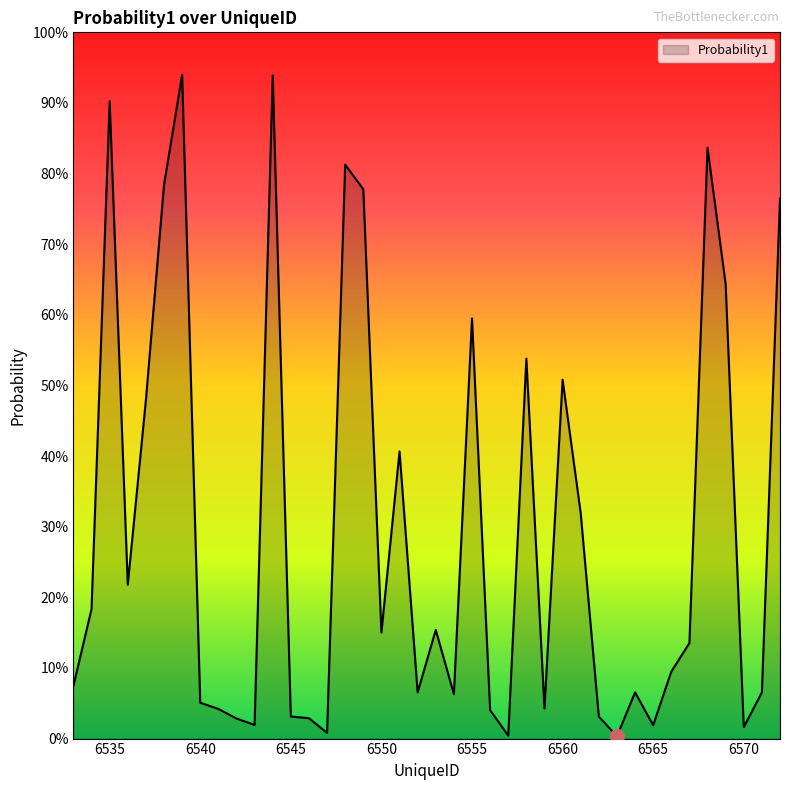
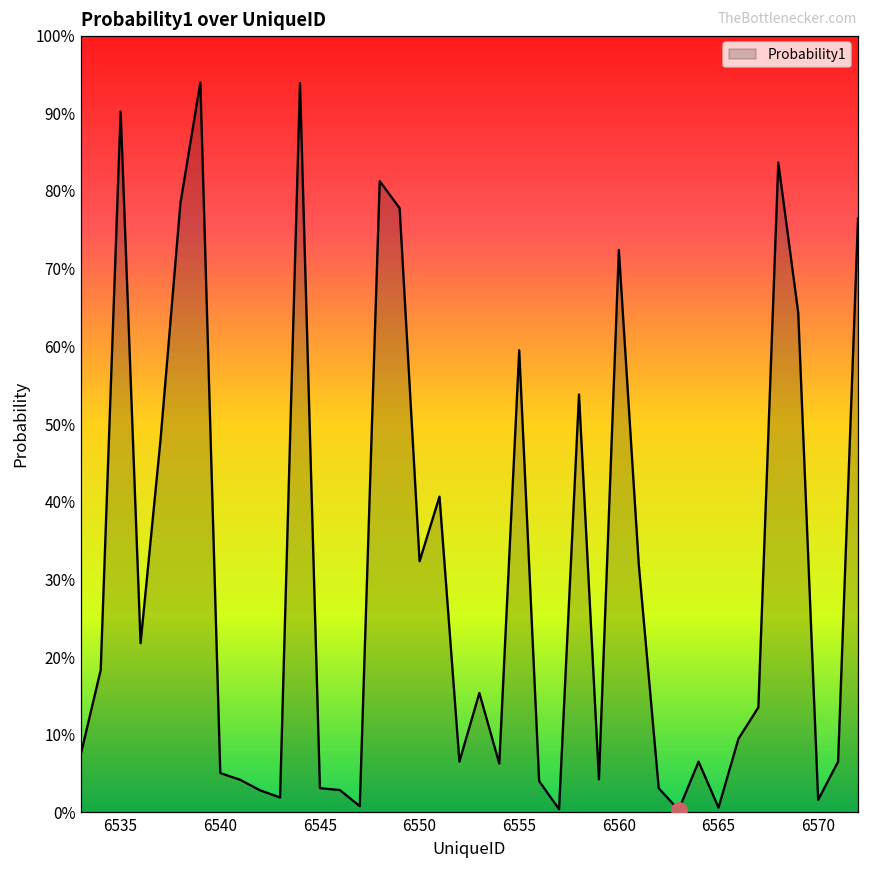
Probability1, 6550: 15% -> 32%
Probability1, 6560: 51% -> 72%
Probability1, 6565: 2% -> 1%
